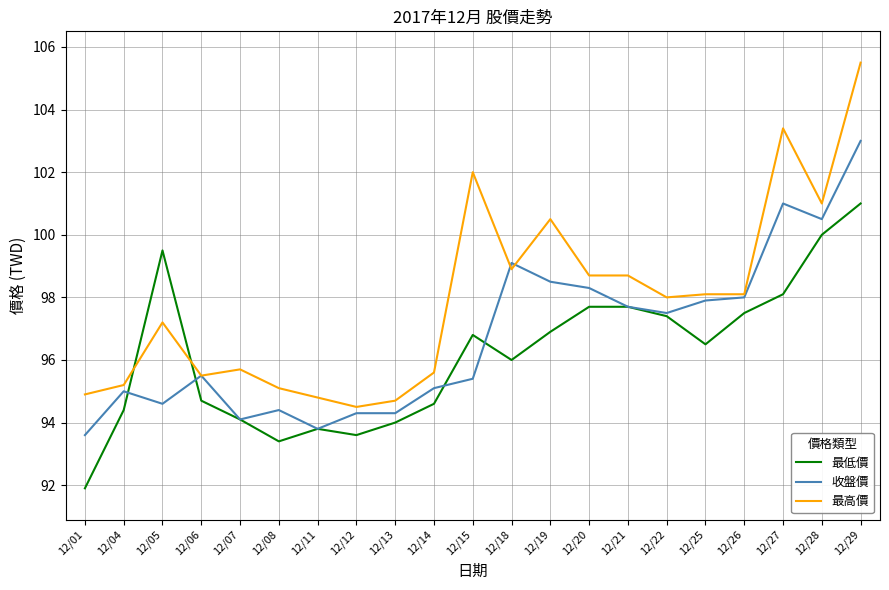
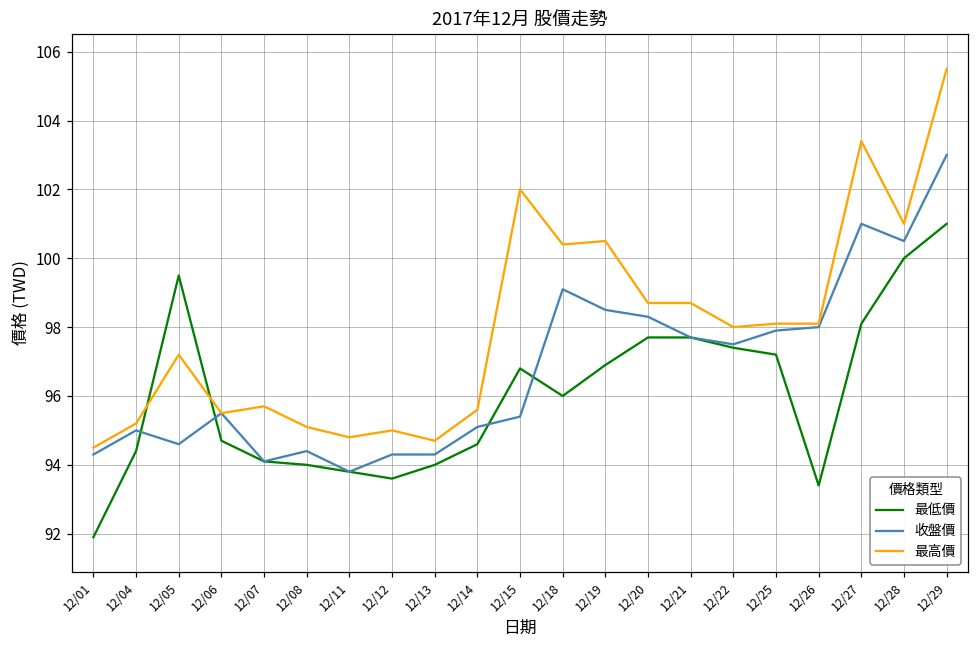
收盤價, 12/01: 93.6 -> 94.3
最高價, 12/01: 94.9 -> 94.5
最低價, 12/08: 93.4 -> 94.0
最高價, 12/12: 94.5 -> 95.0
最高價, 12/18: 98.9 -> 100.4
最低價, 12/25: 96.5 -> 97.2
最低價, 12/26: 97.5 -> 93.4
